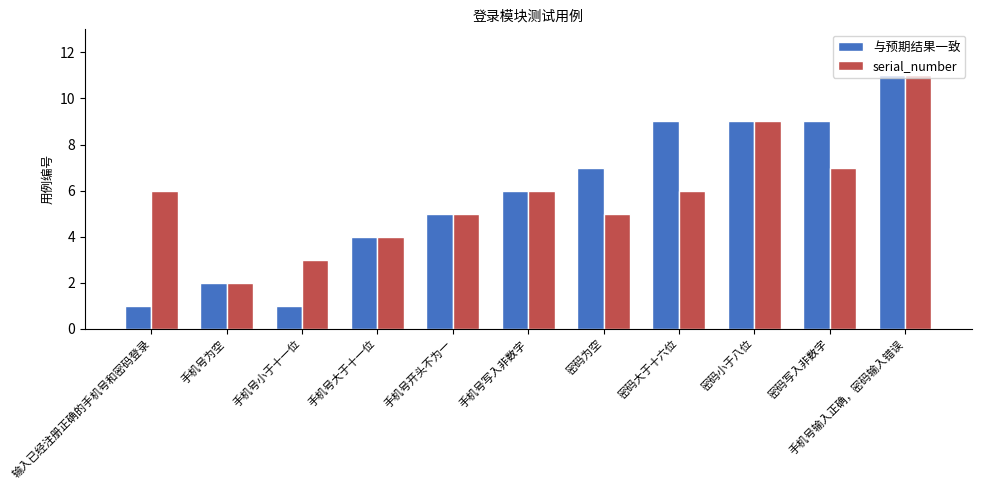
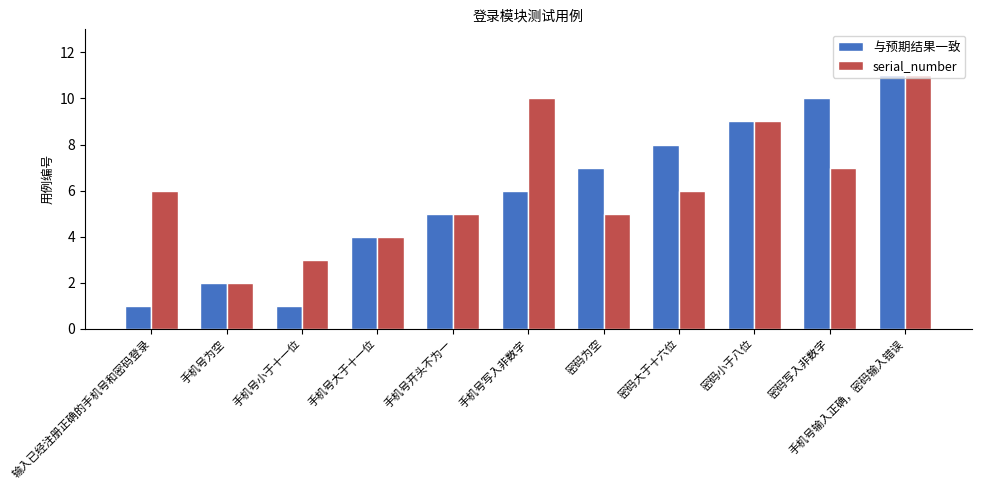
serial_number, 手机号写入非数字: 6 -> 10
与预期结果一致, 密码大于十六位: 9 -> 8
与预期结果一致, 密码写入非数字: 9 -> 10
